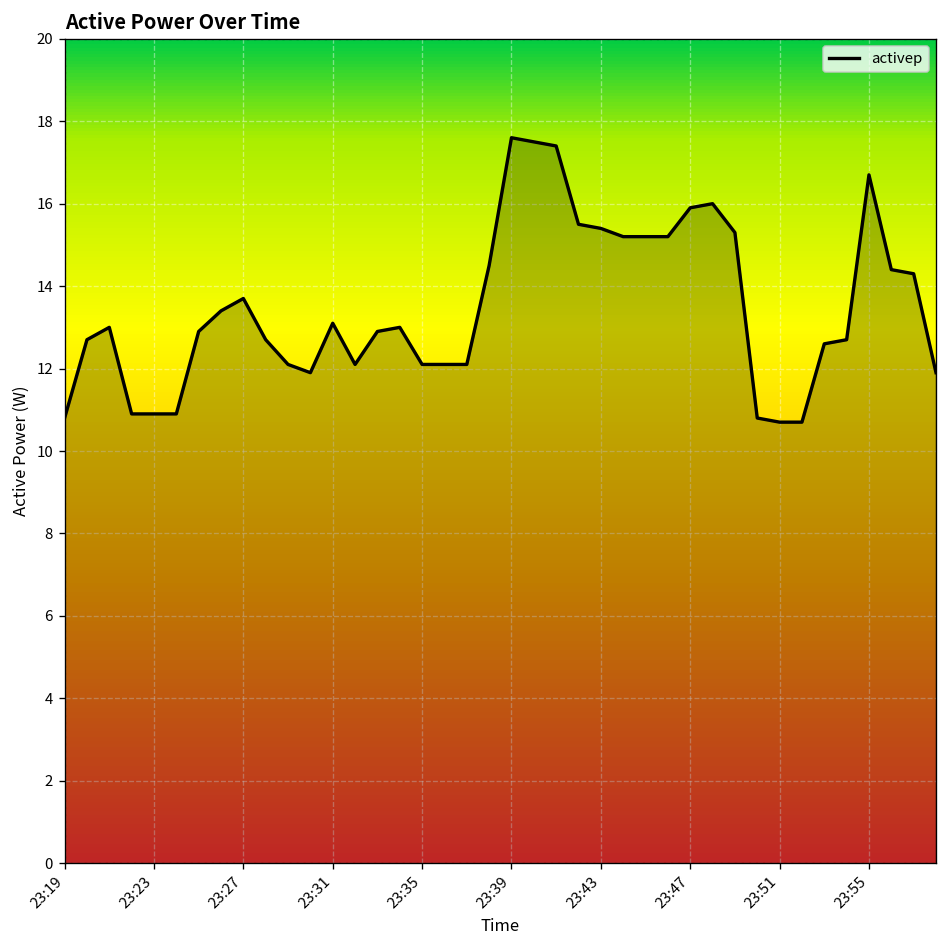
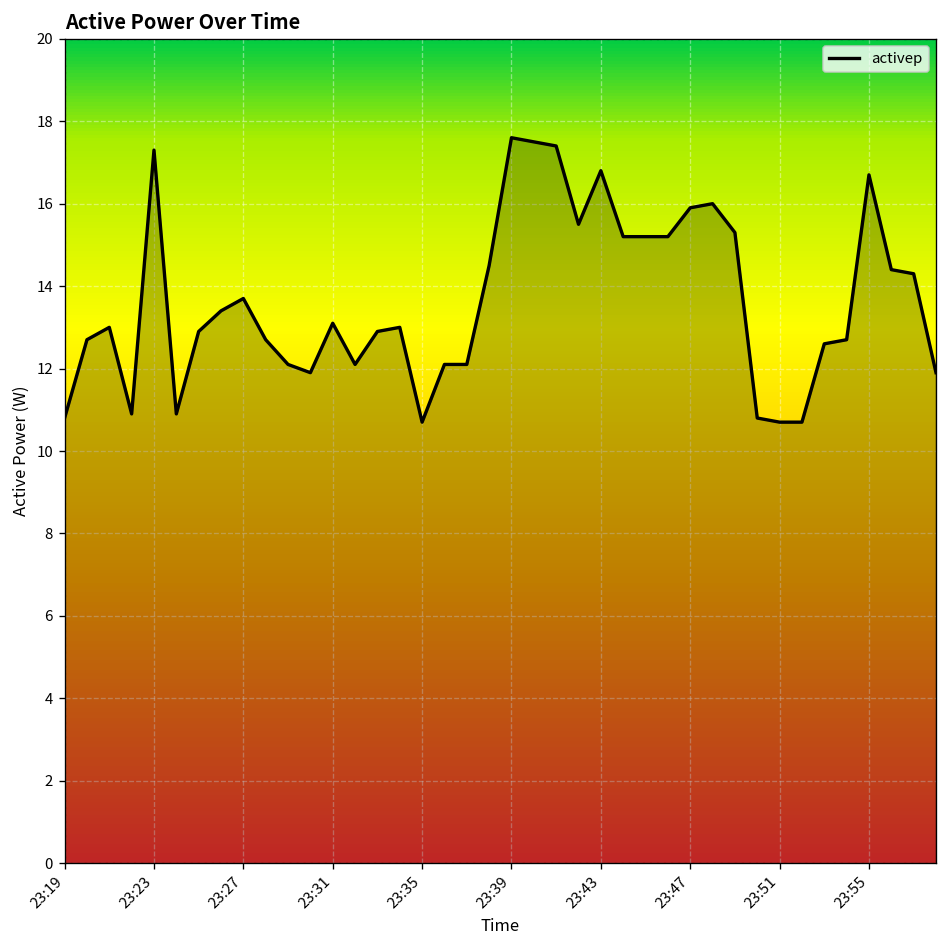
23:23: 10.9 -> 17.3
23:35: 12.1 -> 10.7
23:43: 15.4 -> 16.8
